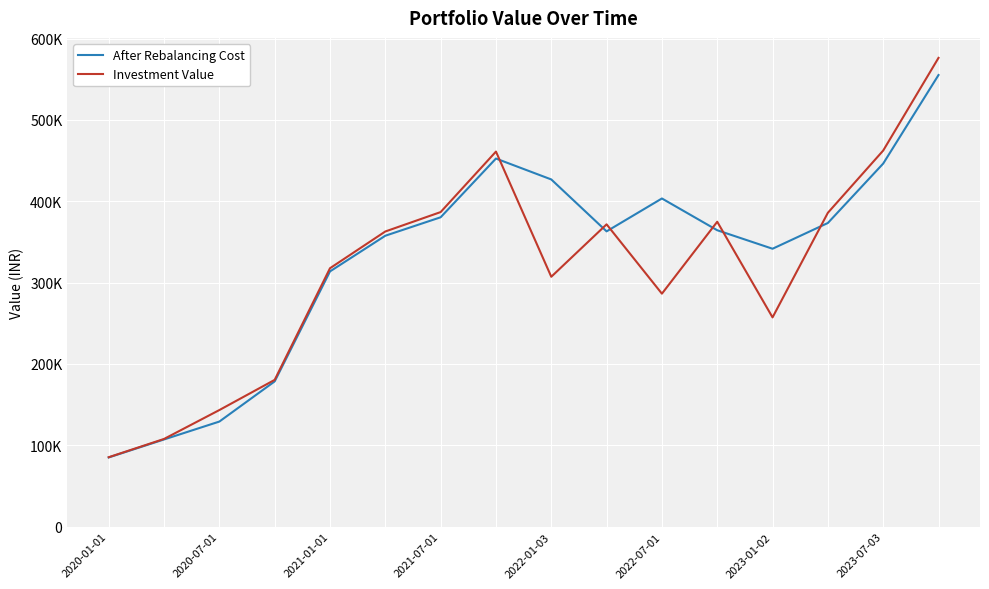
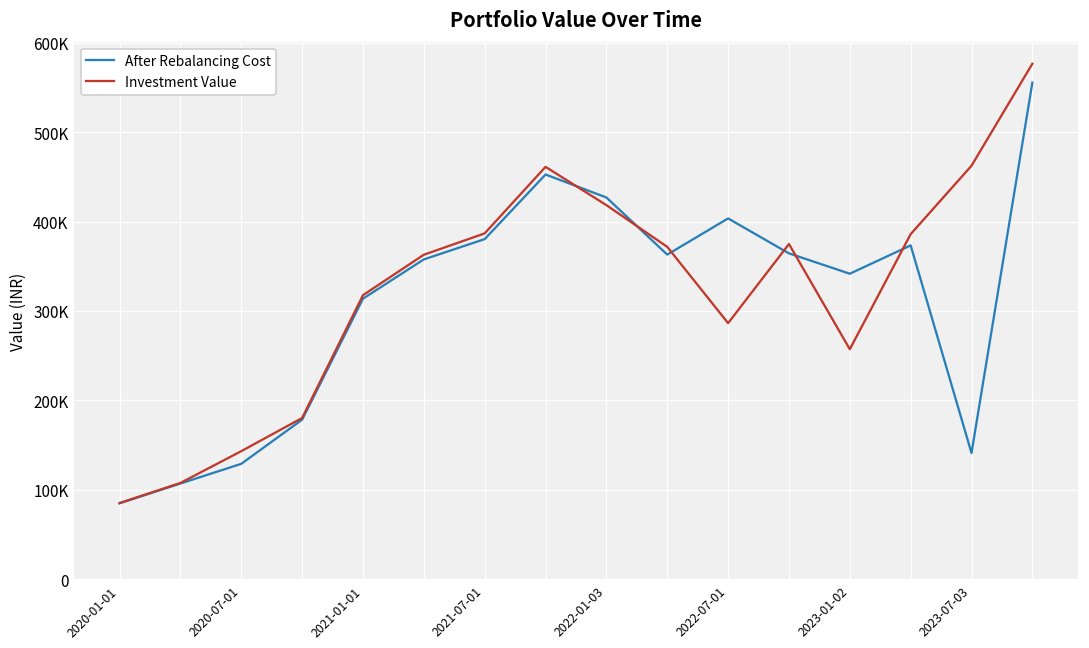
Investment Value, 2022-01-03: 310000 -> 420000
After Rebalancing Cost, 2023-07-03: 450000 -> 140000
